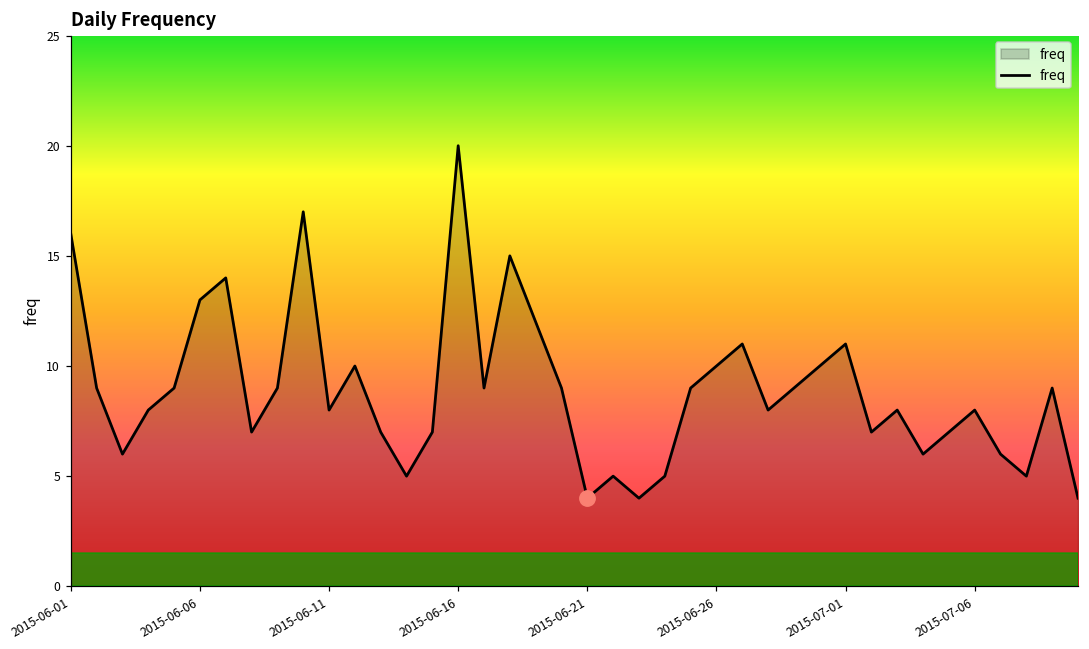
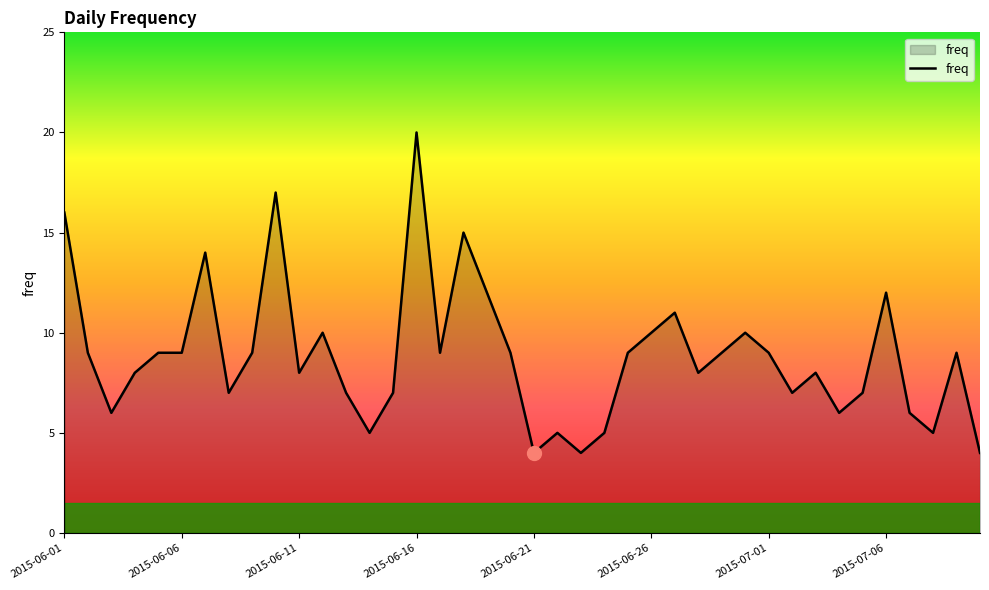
freq, 2015-06-06: 13 -> 9
freq, 2015-07-01: 11 -> 9
freq, 2015-07-06: 8 -> 12
